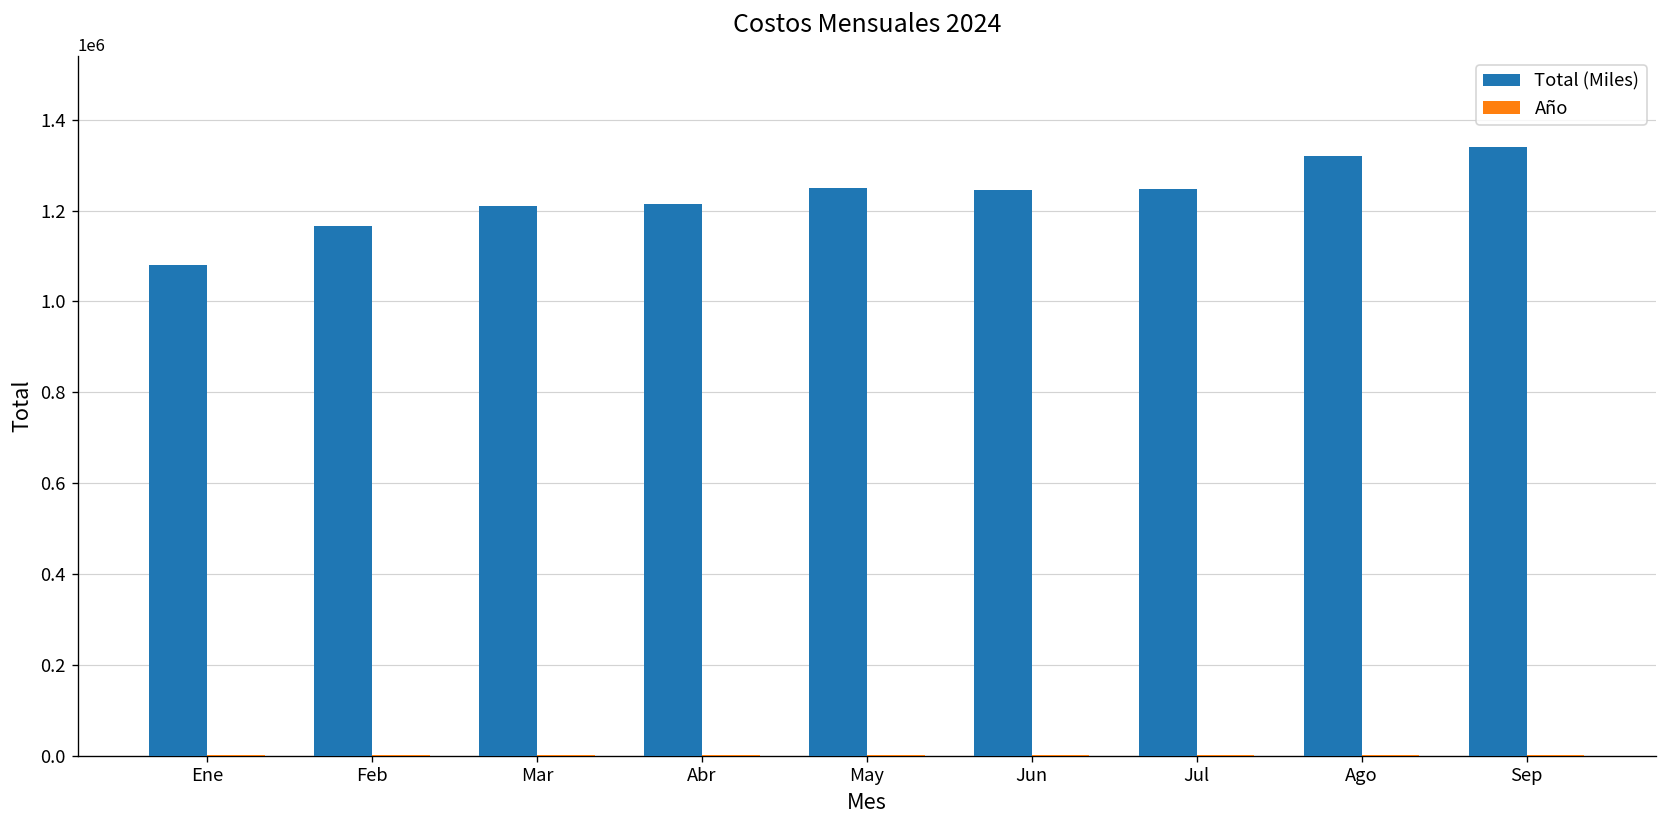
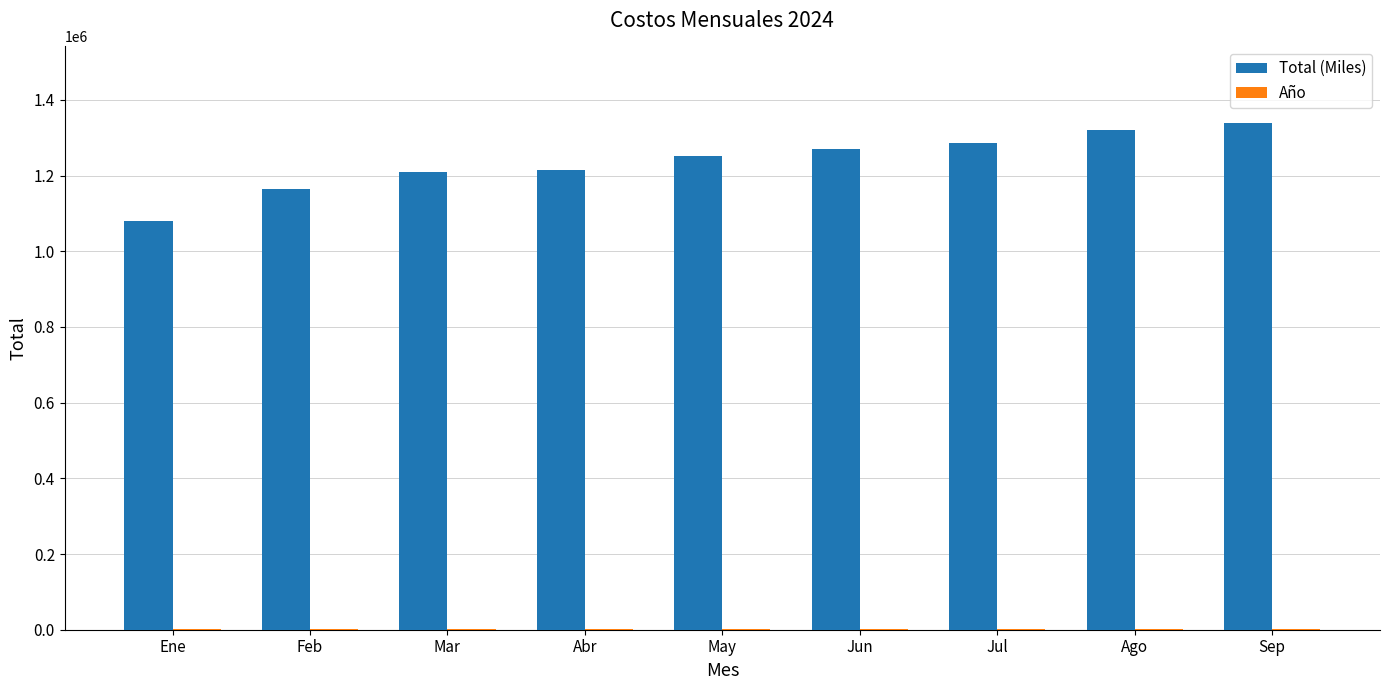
Total (Miles), Jun: 1250000 -> 1270000
Total (Miles), Jul: 1250000 -> 1290000
